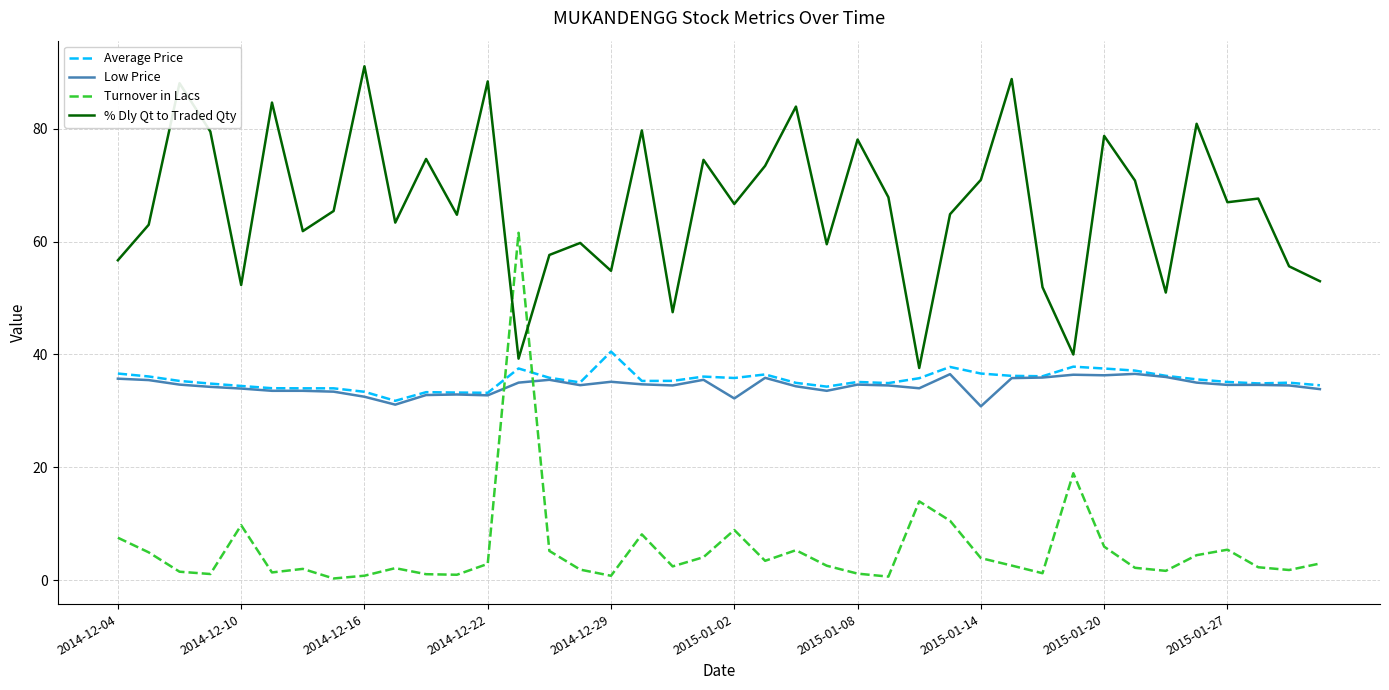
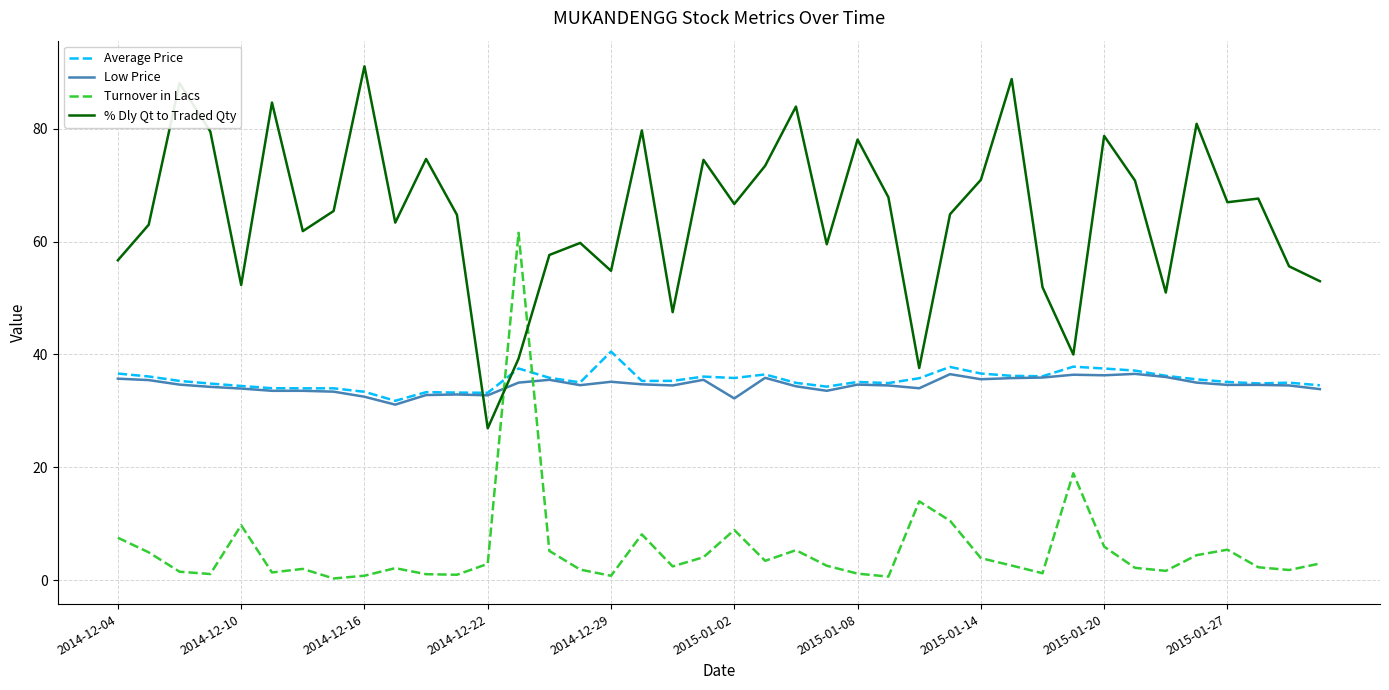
% Dly Qt to Traded Qty, 2014-12-22: 88 -> 27
Low Price, 2015-01-14: 31 -> 36
